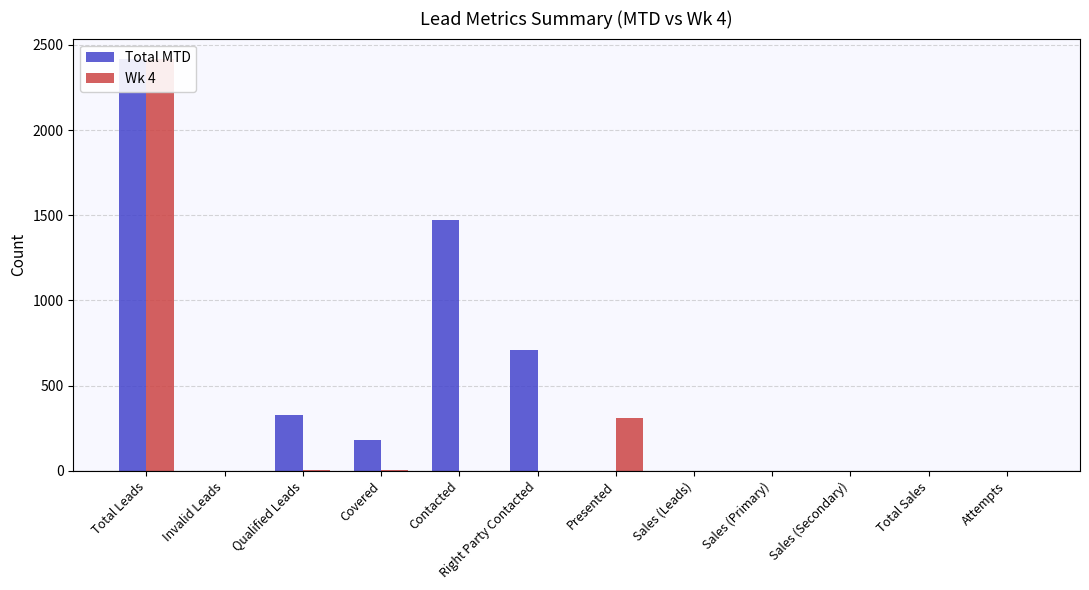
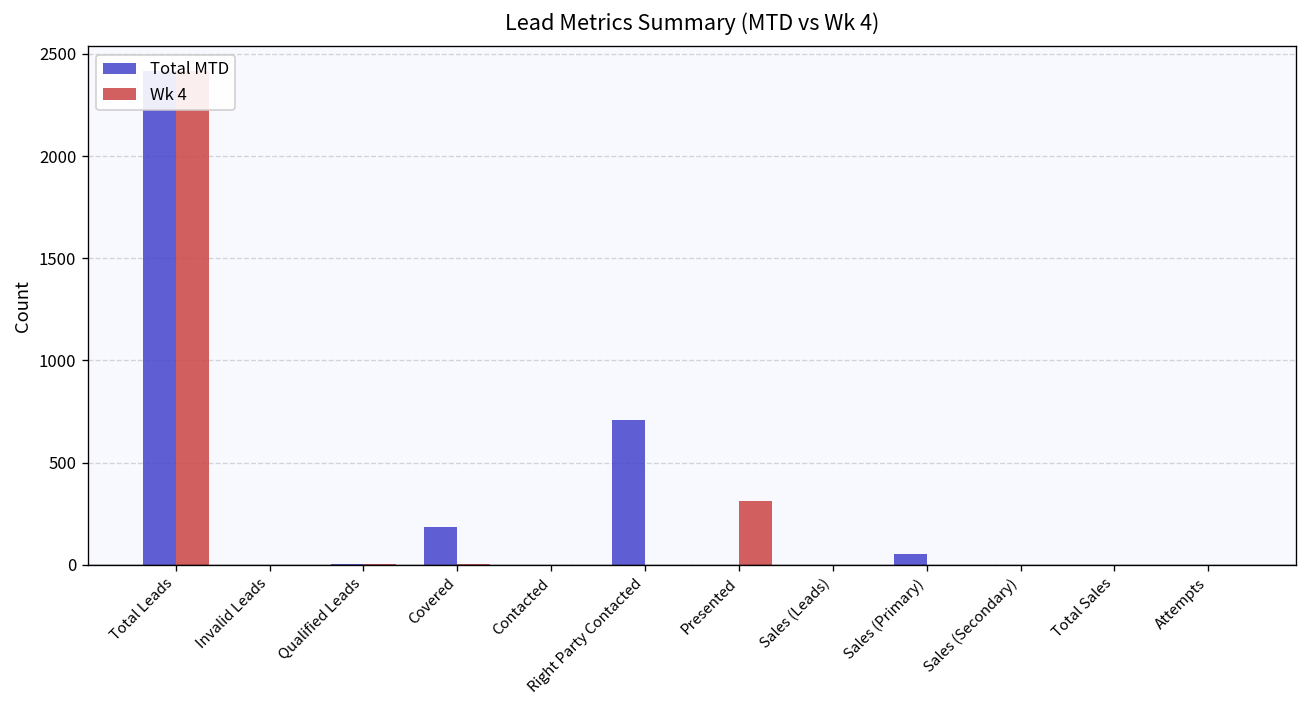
Total MTD, Qualified Leads: 330 -> 0
Total MTD, Contacted: 1470 -> 0
Total MTD, Sales (Primary): 0 -> 60
